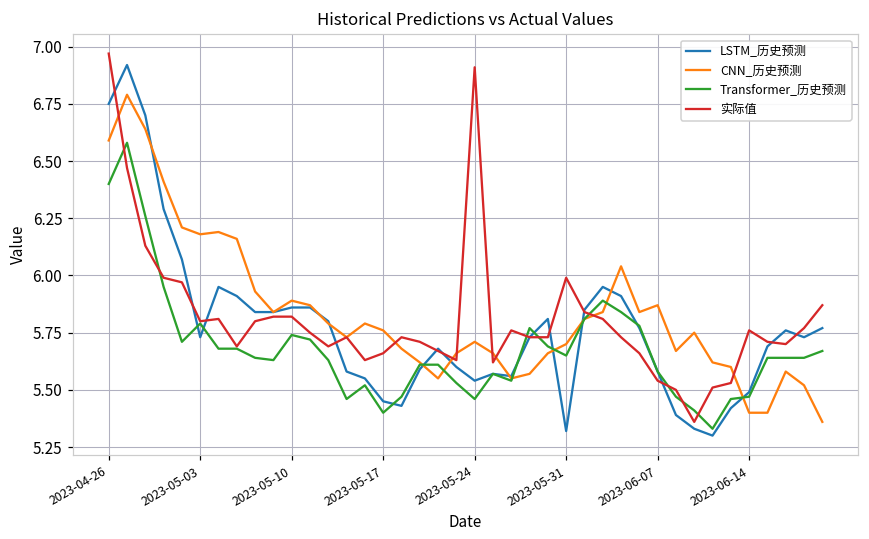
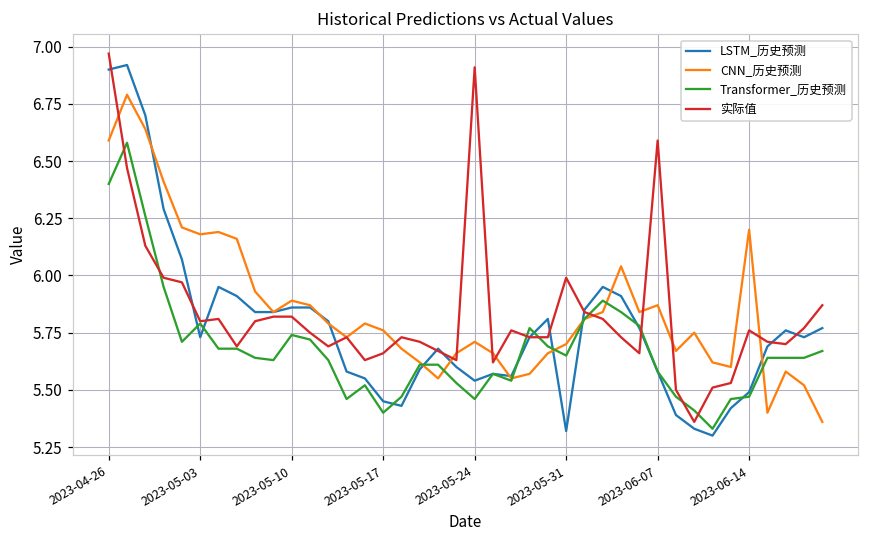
LSTM_历史预测, 2023-04-26: 6.75 -> 6.90
实际值, 2023-06-07: 5.54 -> 6.59
CNN_历史预测, 2023-06-14: 5.4 -> 6.2
